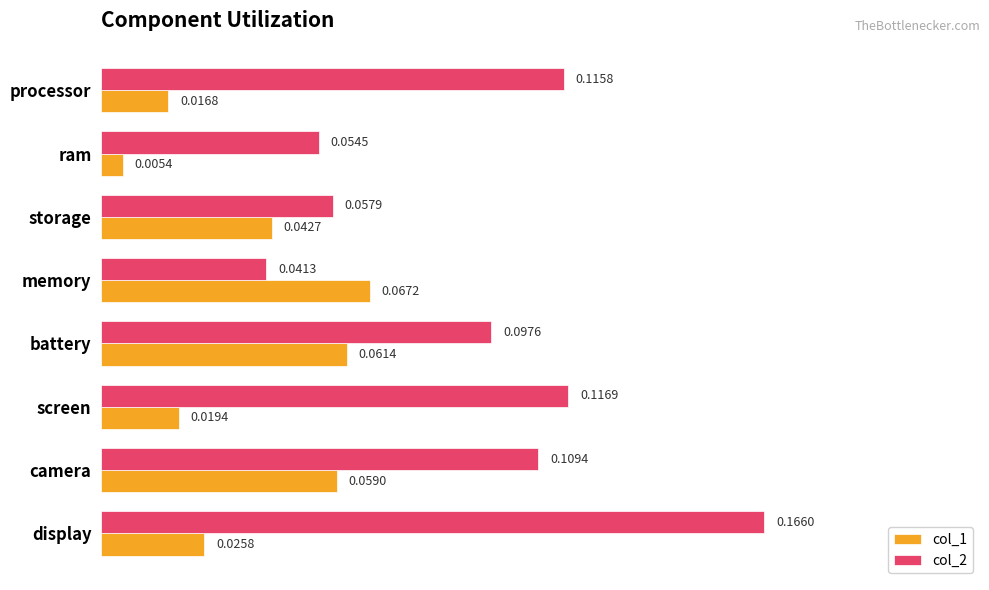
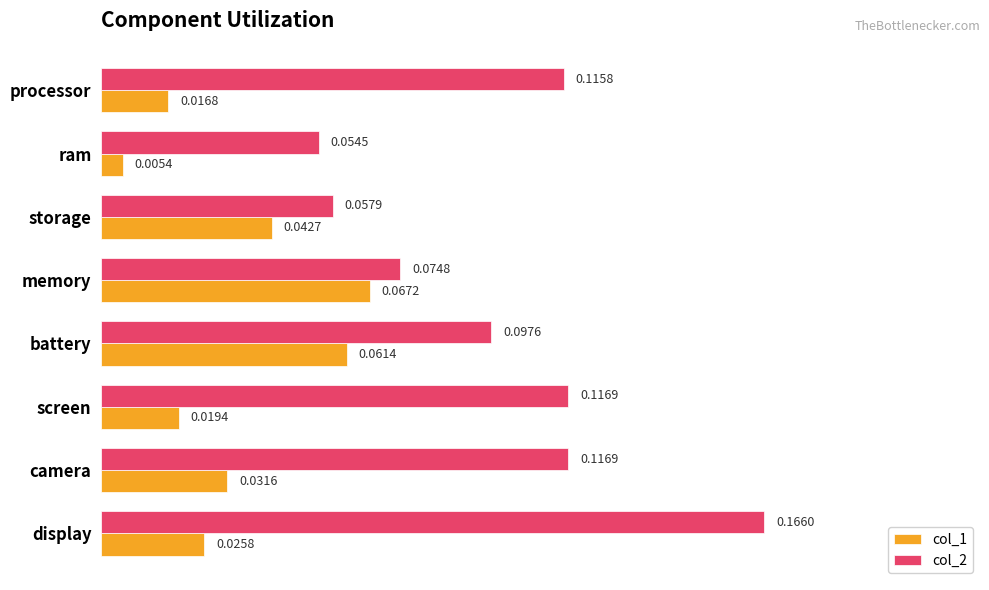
col_2, memory: 0.0413 -> 0.0748
col_2, camera: 0.1094 -> 0.1169
col_1, camera: 0.0590 -> 0.0316
